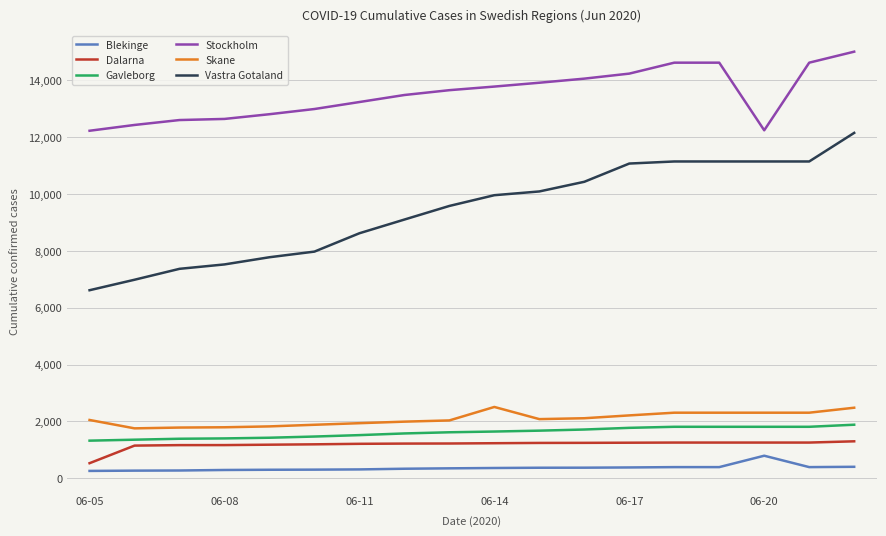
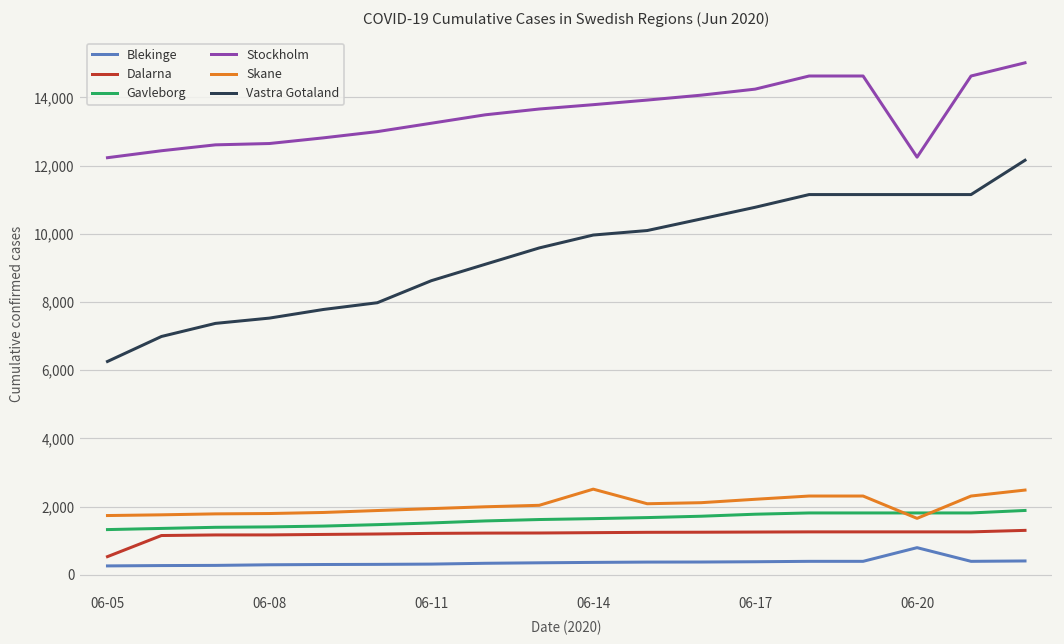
Skane, 06-05: 2,100 -> 1,700
Vastra Gotaland, 06-05: 6,600 -> 6,300
Vastra Gotaland, 06-17: 11,100 -> 10,800
Skane, 06-20: 2,300 -> 1,700
